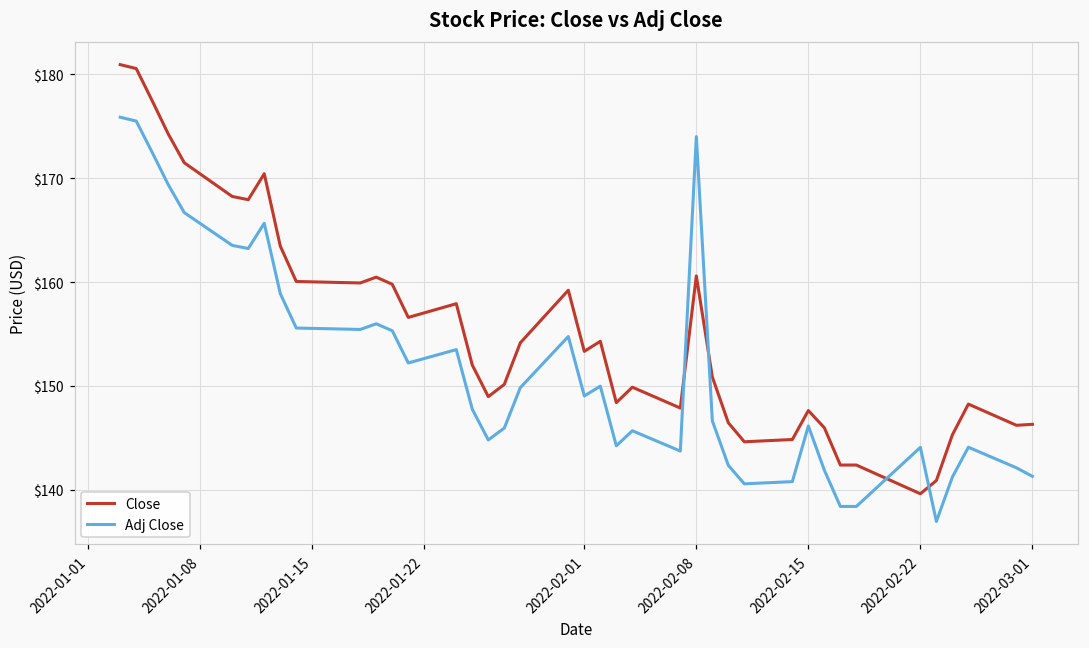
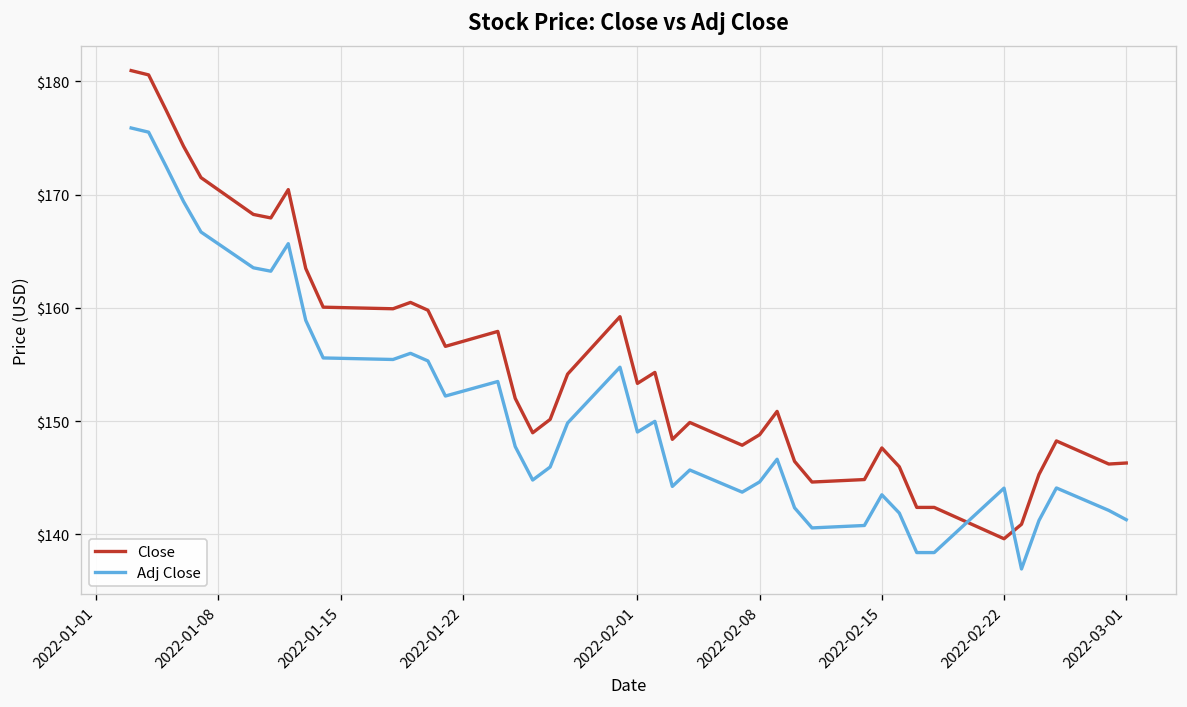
Close, 2022-02-08: $161 -> $149
Adj Close, 2022-02-08: $174 -> $145
Adj Close, 2022-02-15: $146 -> $143
